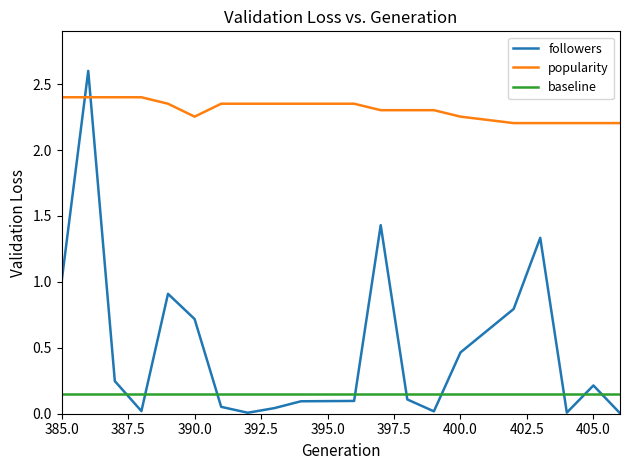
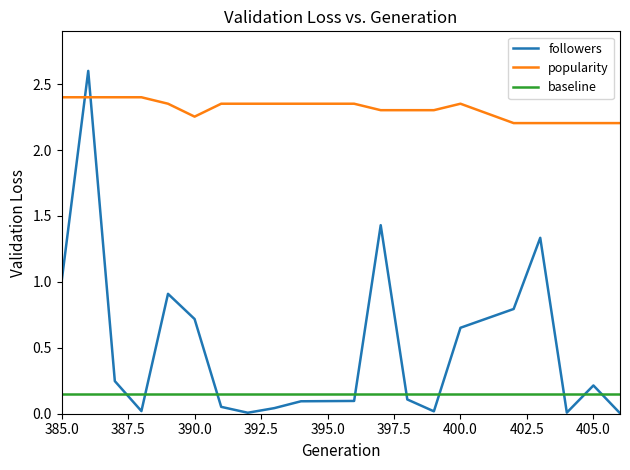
followers, 400.0: 0.46 -> 0.65
popularity, 400.0: 2.25 -> 2.35
